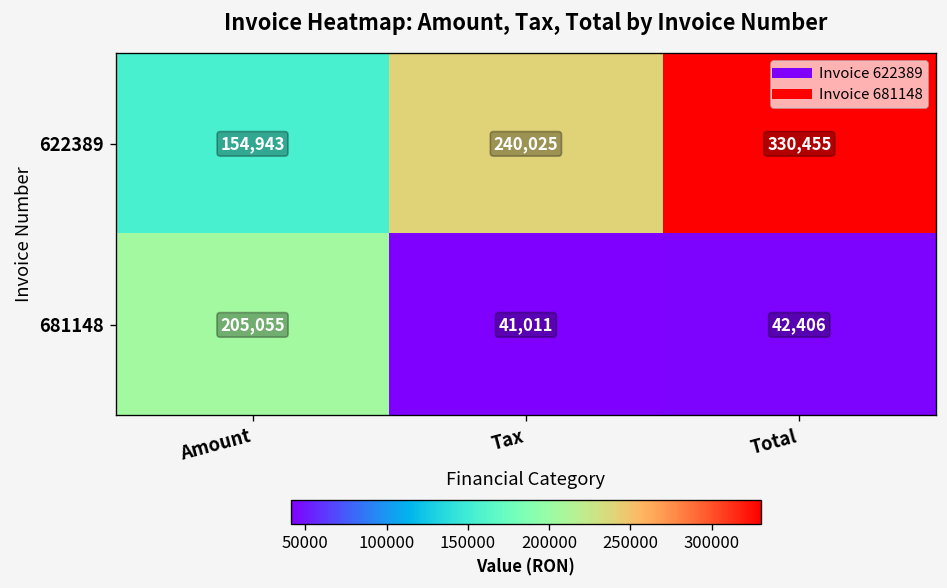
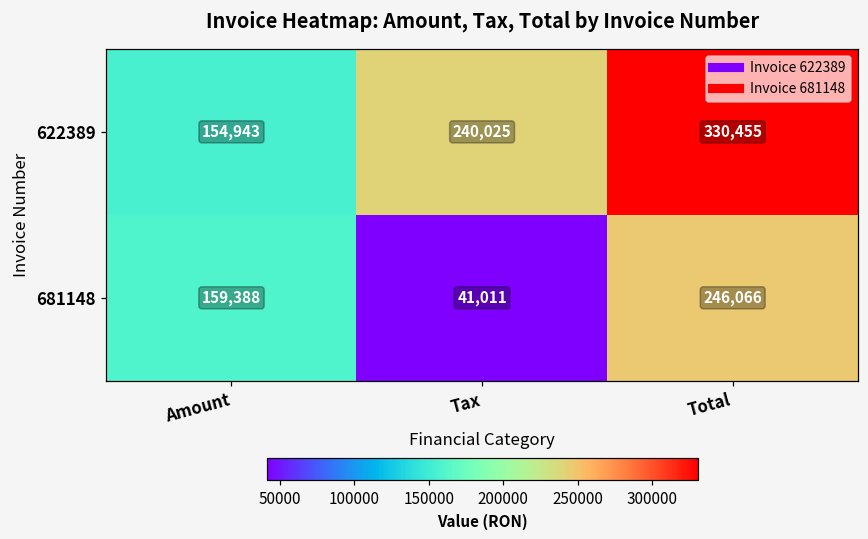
681148, Amount: 205,055 -> 159,388
681148, Total: 42,406 -> 246,066
